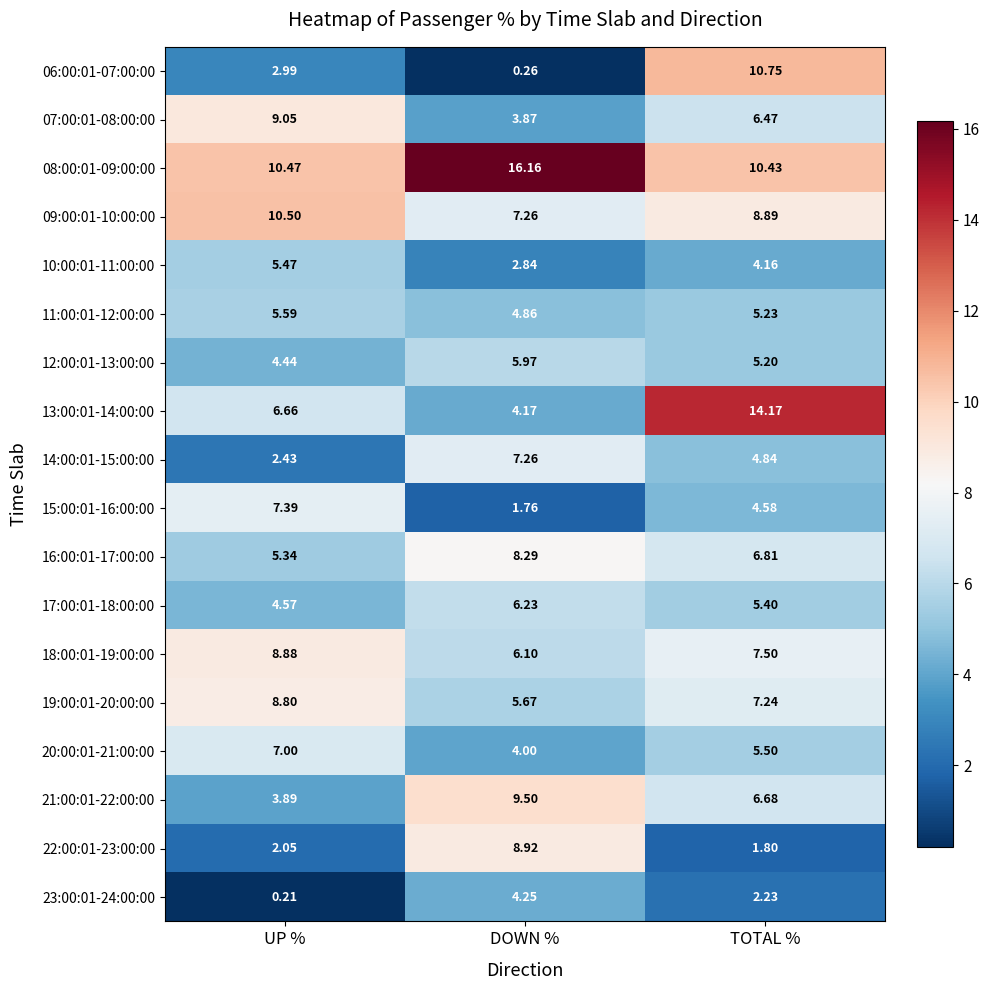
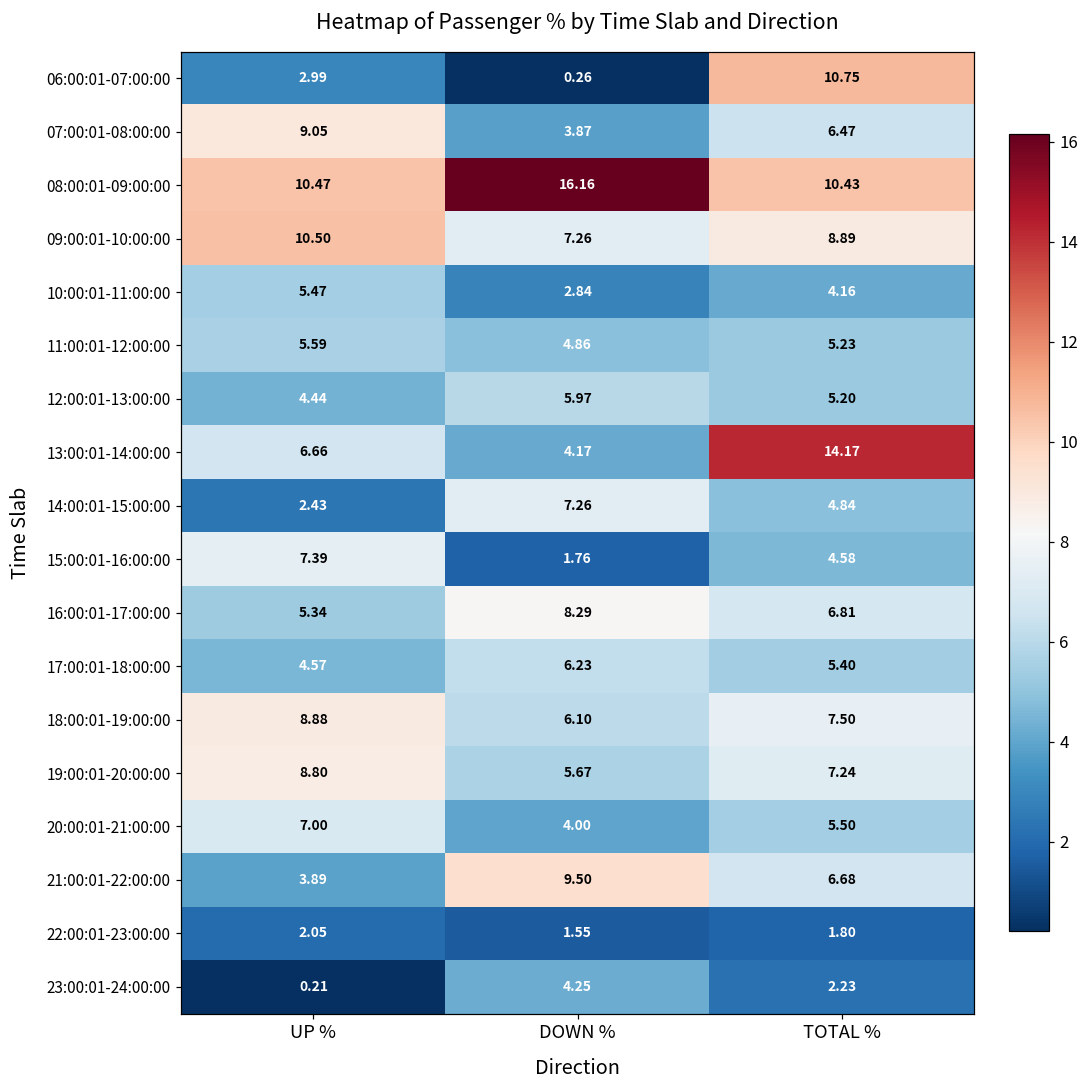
22:00:01-23:00:00, DOWN %: 8.92 -> 1.55
